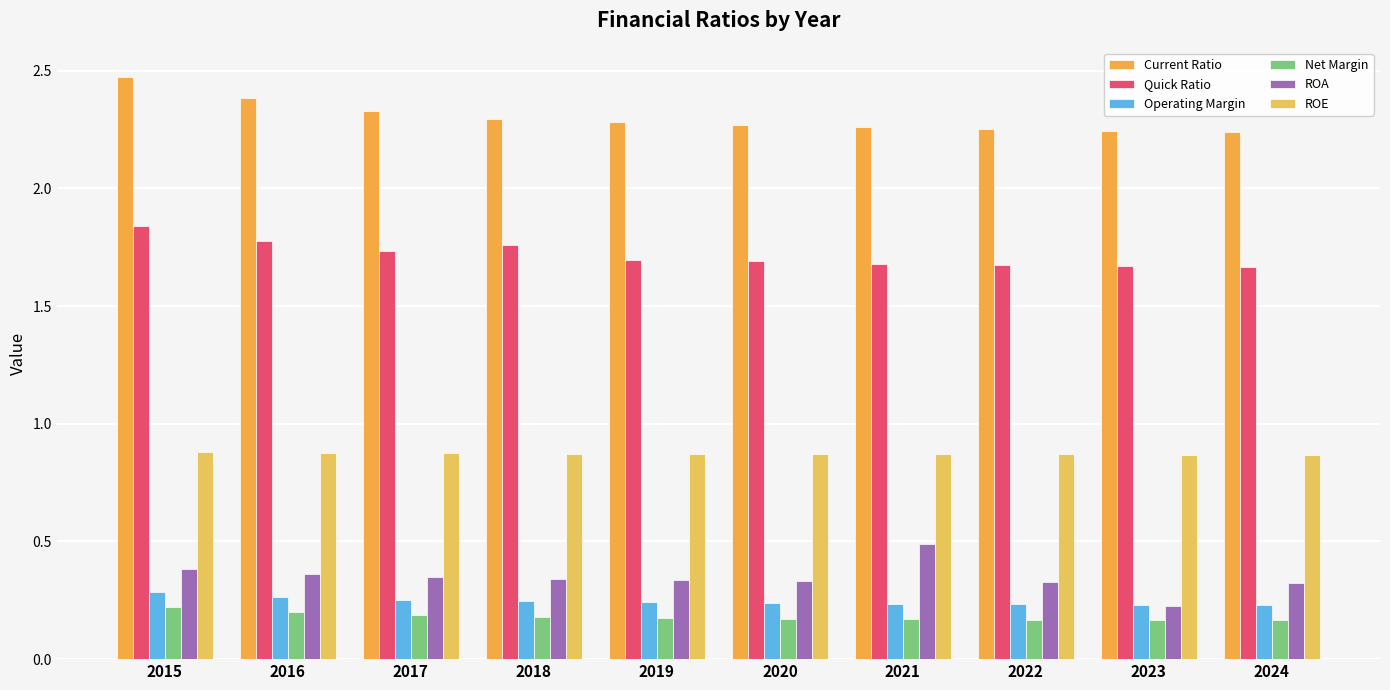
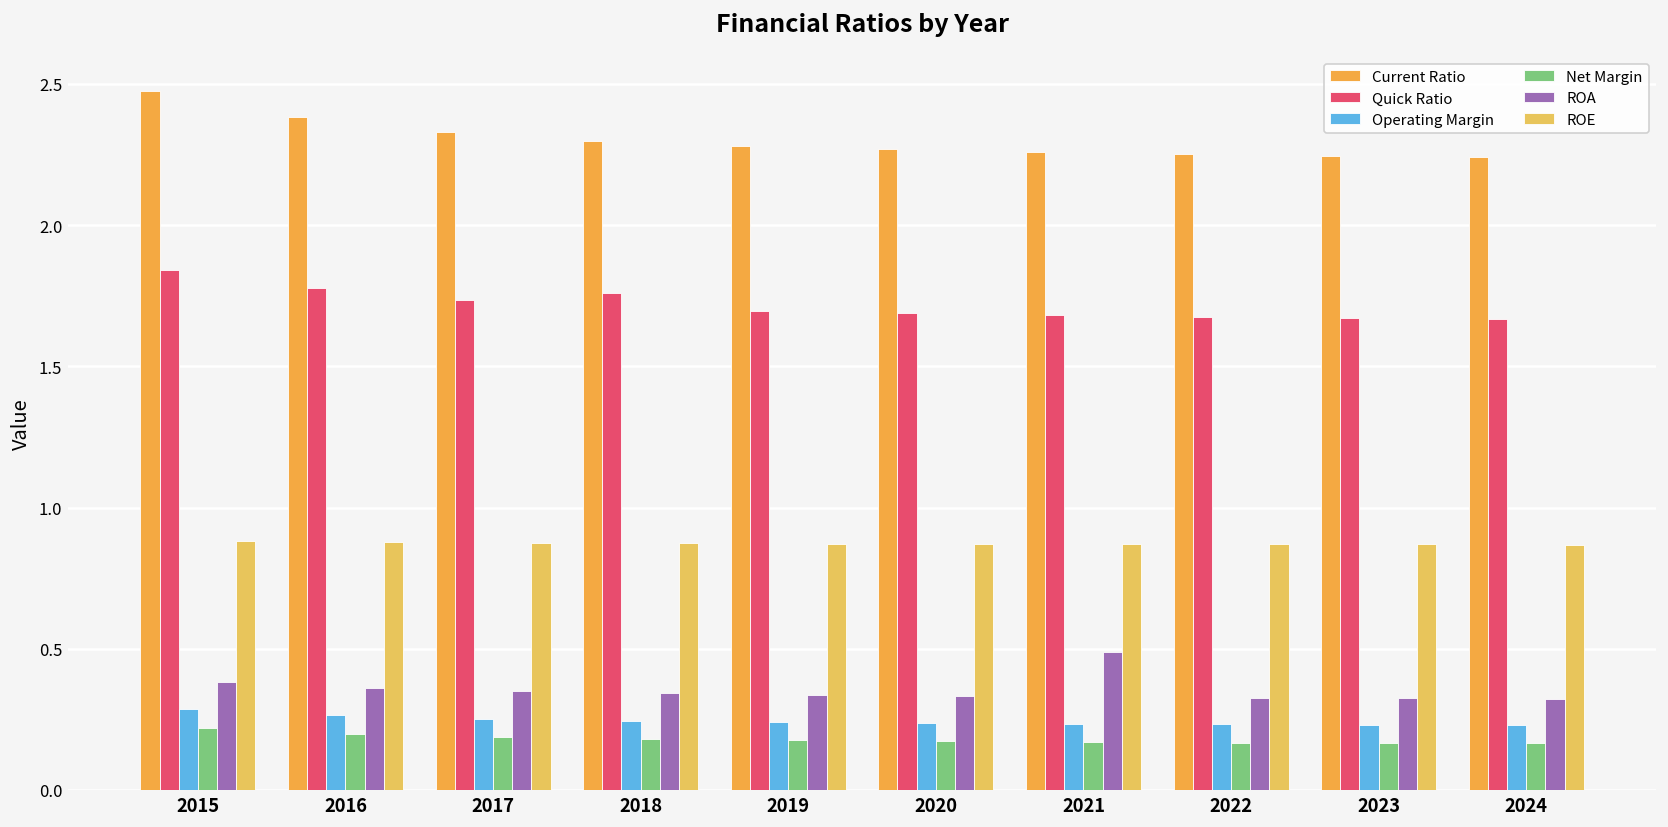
ROA, 2023: 0.23 -> 0.33
